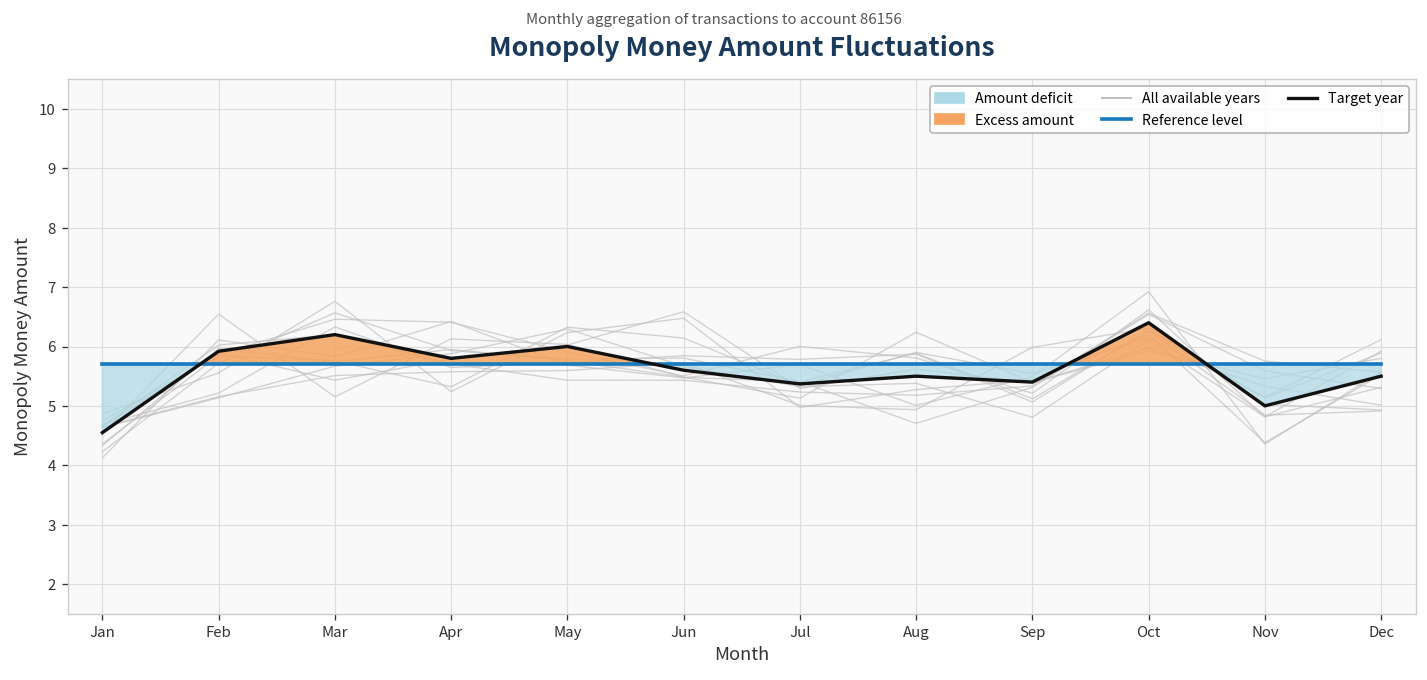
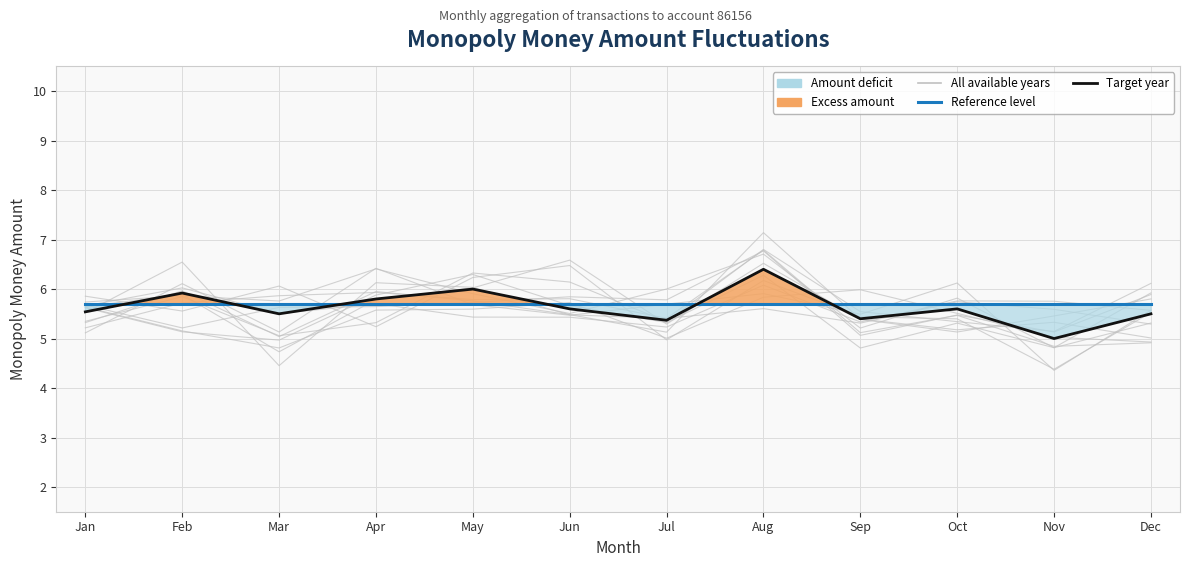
Target year, Jan: 4.6 -> 5.5
Target year, Mar: 6.2 -> 5.5
Target year, Aug: 5.5 -> 6.4
Target year, Oct: 6.4 -> 5.6
